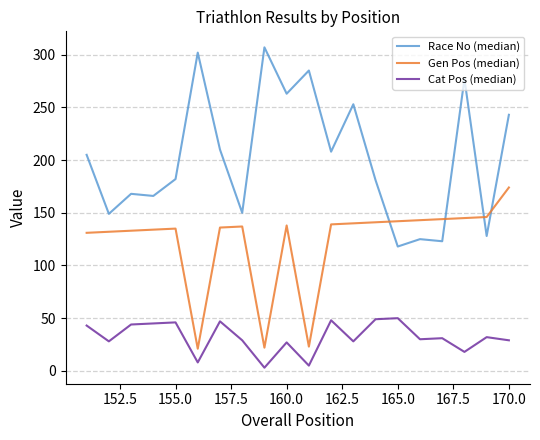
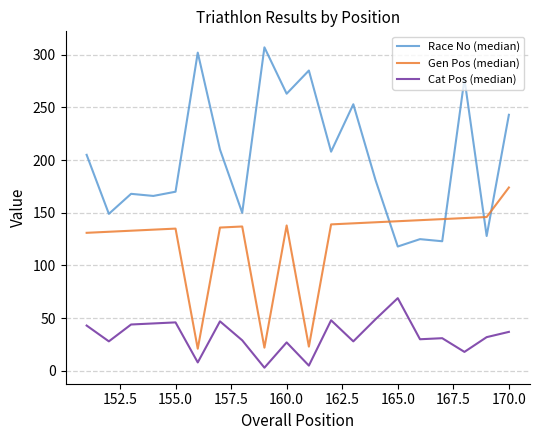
Race No (median), 155.0: 182 -> 170
Cat Pos (median), 165.0: 50 -> 69
Cat Pos (median), 170.0: 29 -> 37
